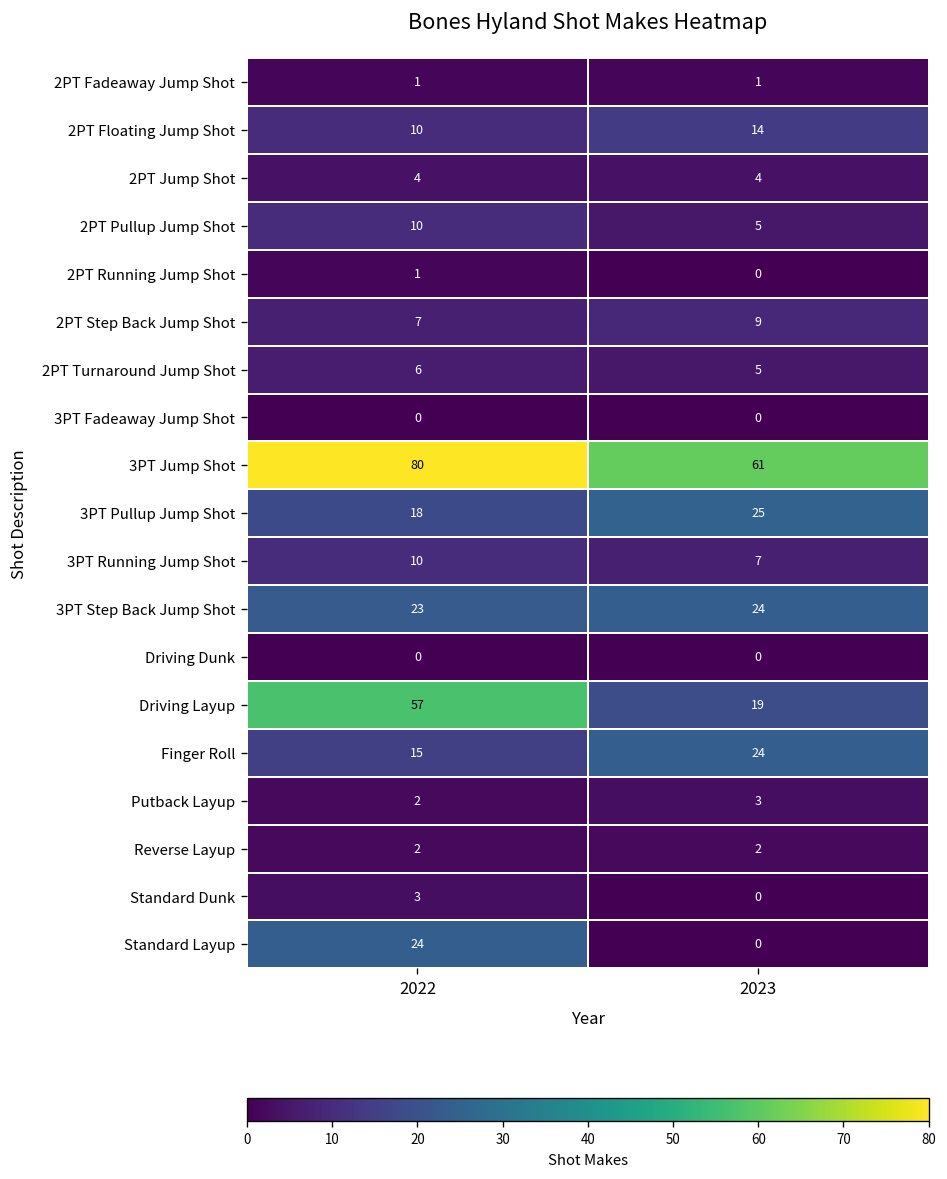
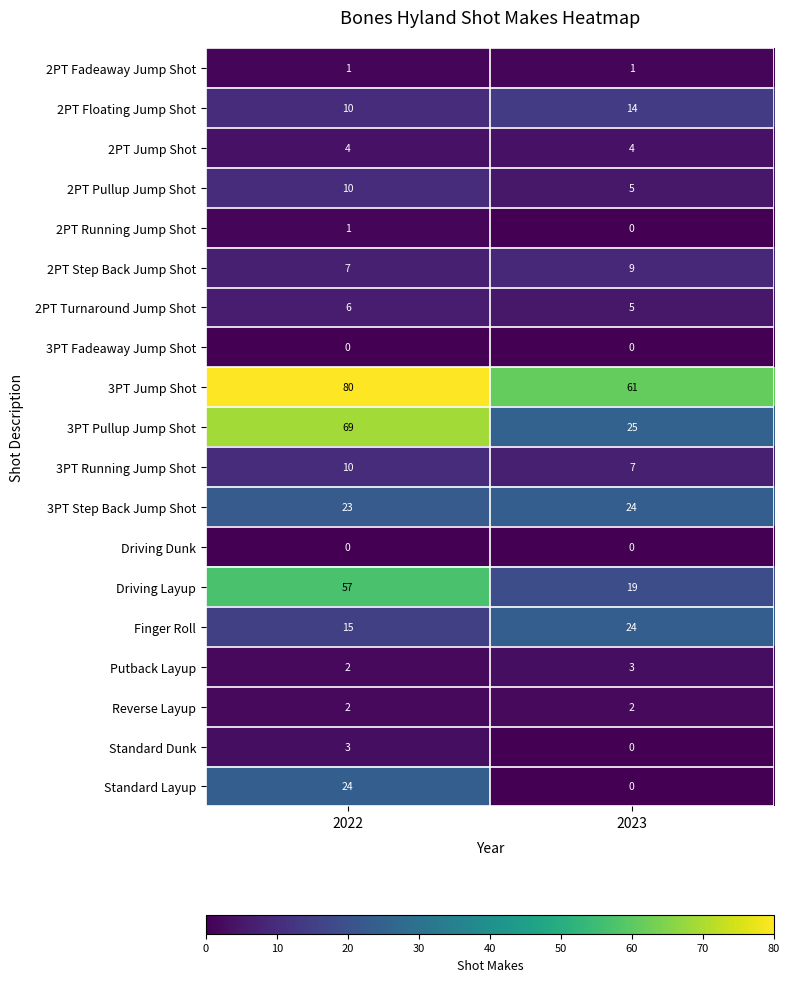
3PT Pullup Jump Shot, 2022: 18 -> 69
